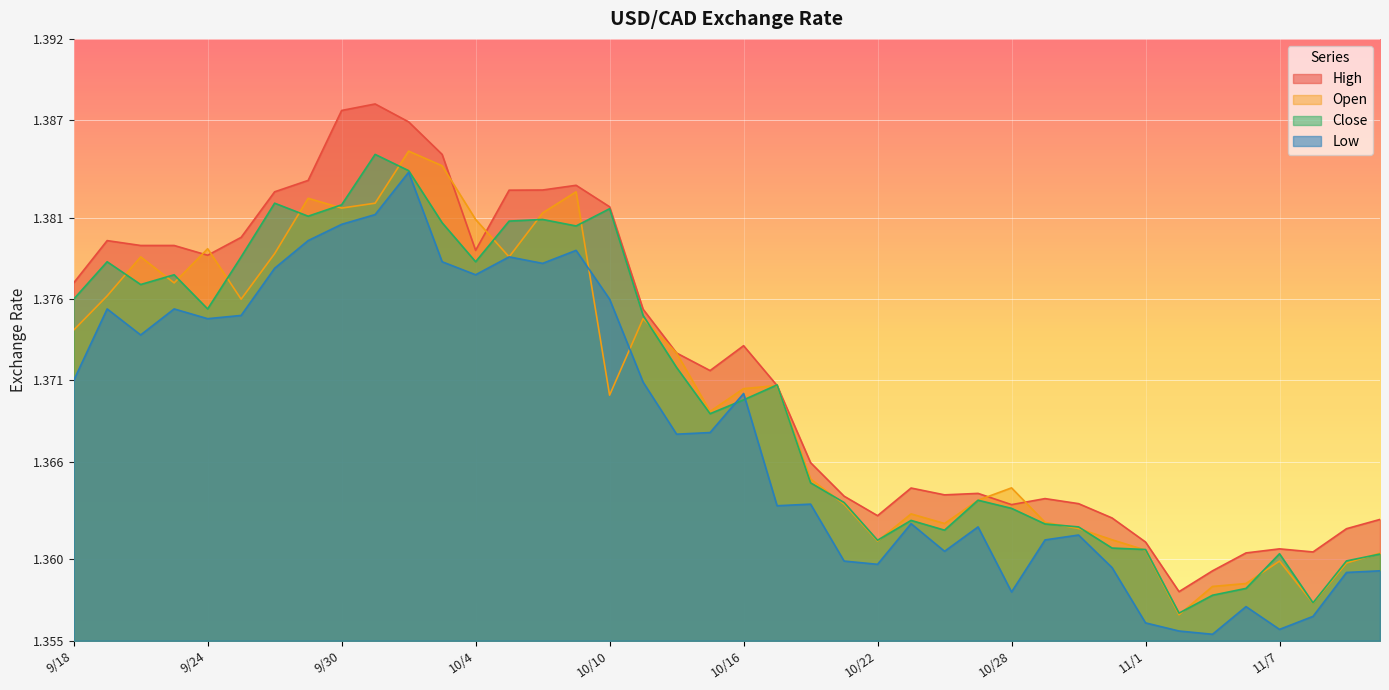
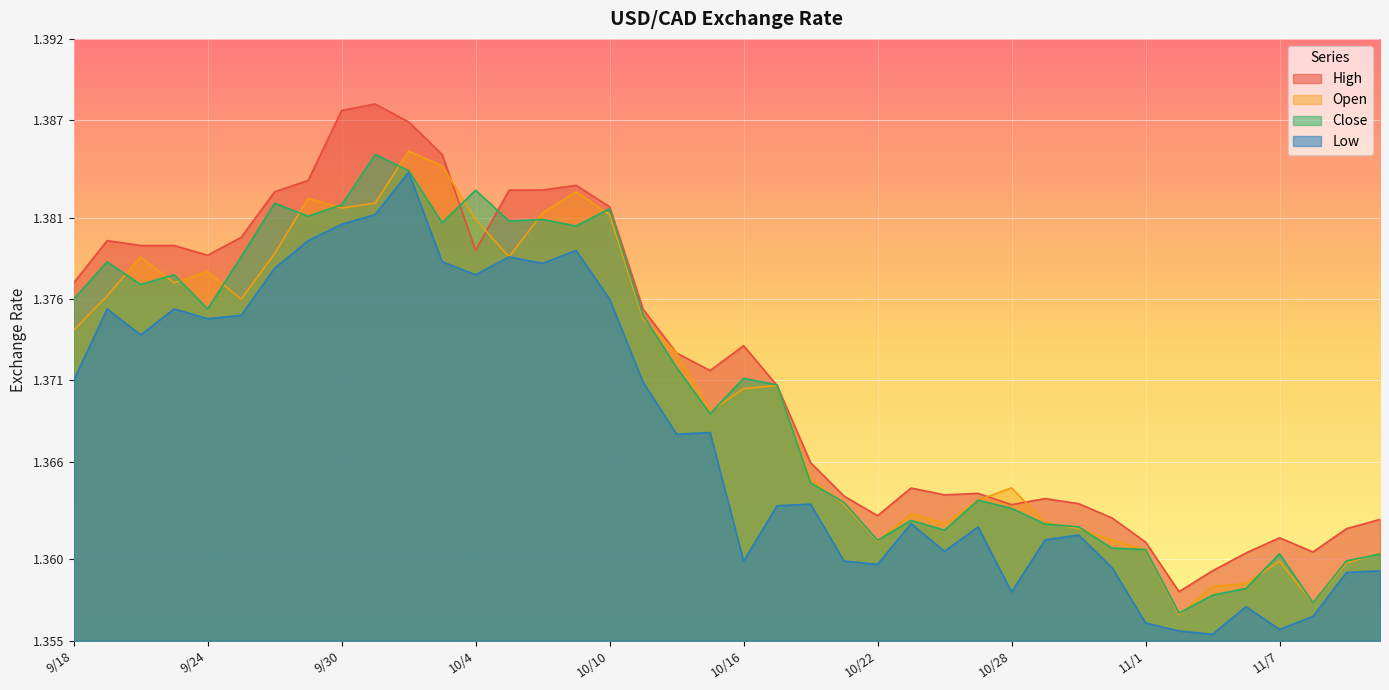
Open, 9/24: 1.3791 -> 1.3777
Close, 10/4: 1.3783 -> 1.3827
Open, 10/10: 1.3701 -> 1.3812
Close, 10/16: 1.3698 -> 1.3711
Low, 10/16: 1.3702 -> 1.3599
High, 11/7: 1.3607 -> 1.3613
